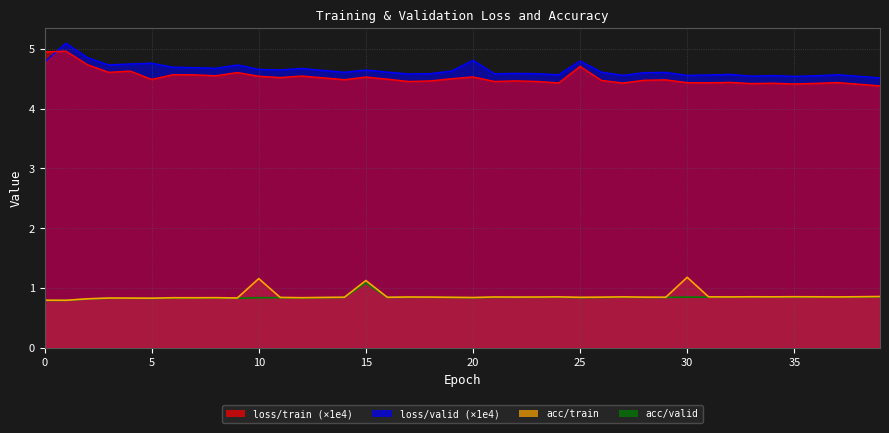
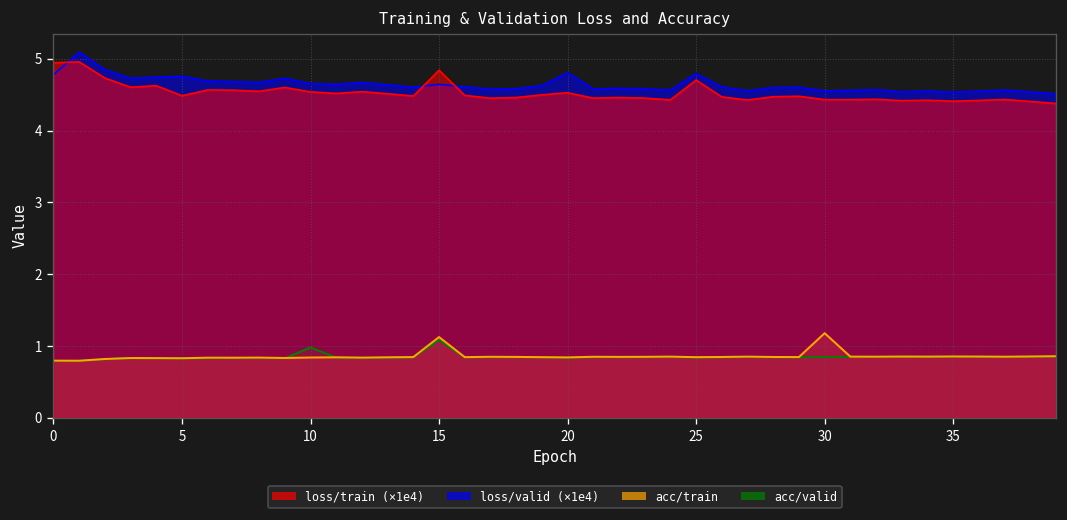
acc/valid, 10: 0.8 -> 1.0
acc/train, 10: 1.2 -> 0.8
loss/train (×1e4), 15: 4.5 -> 4.8
